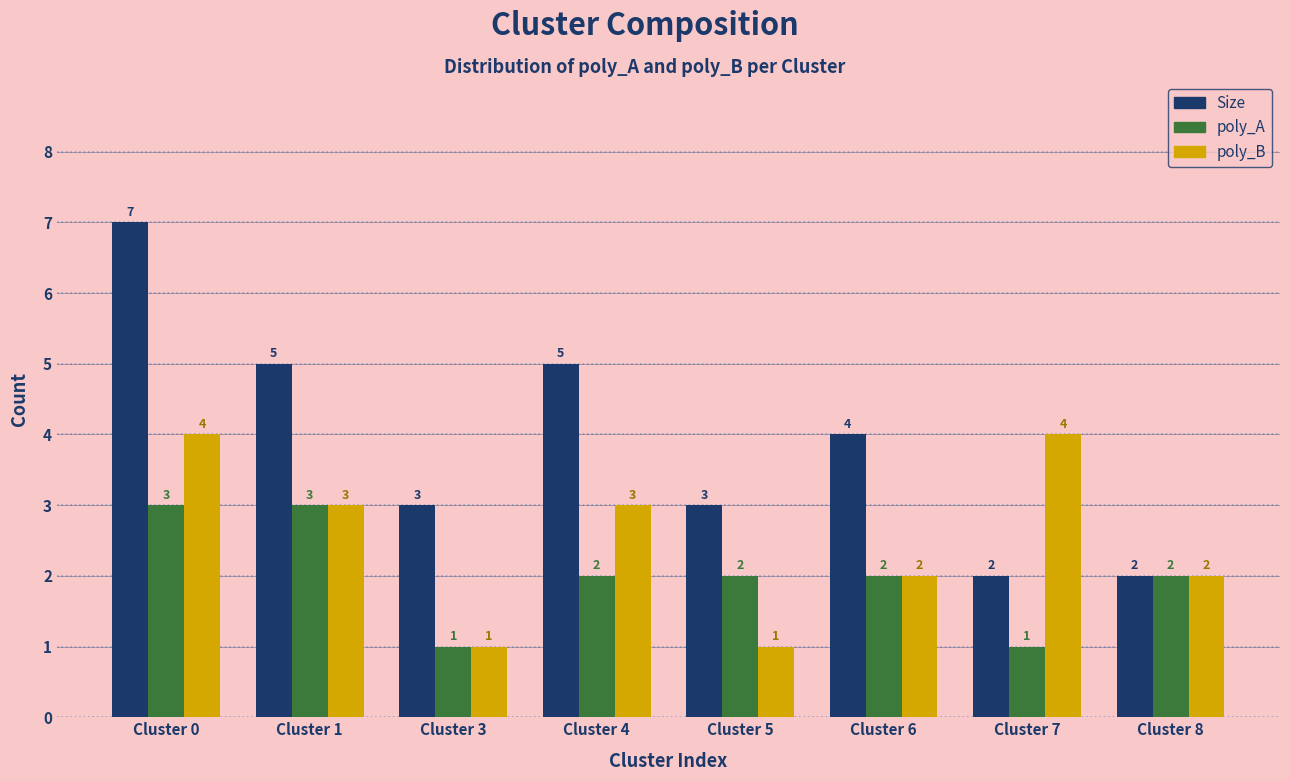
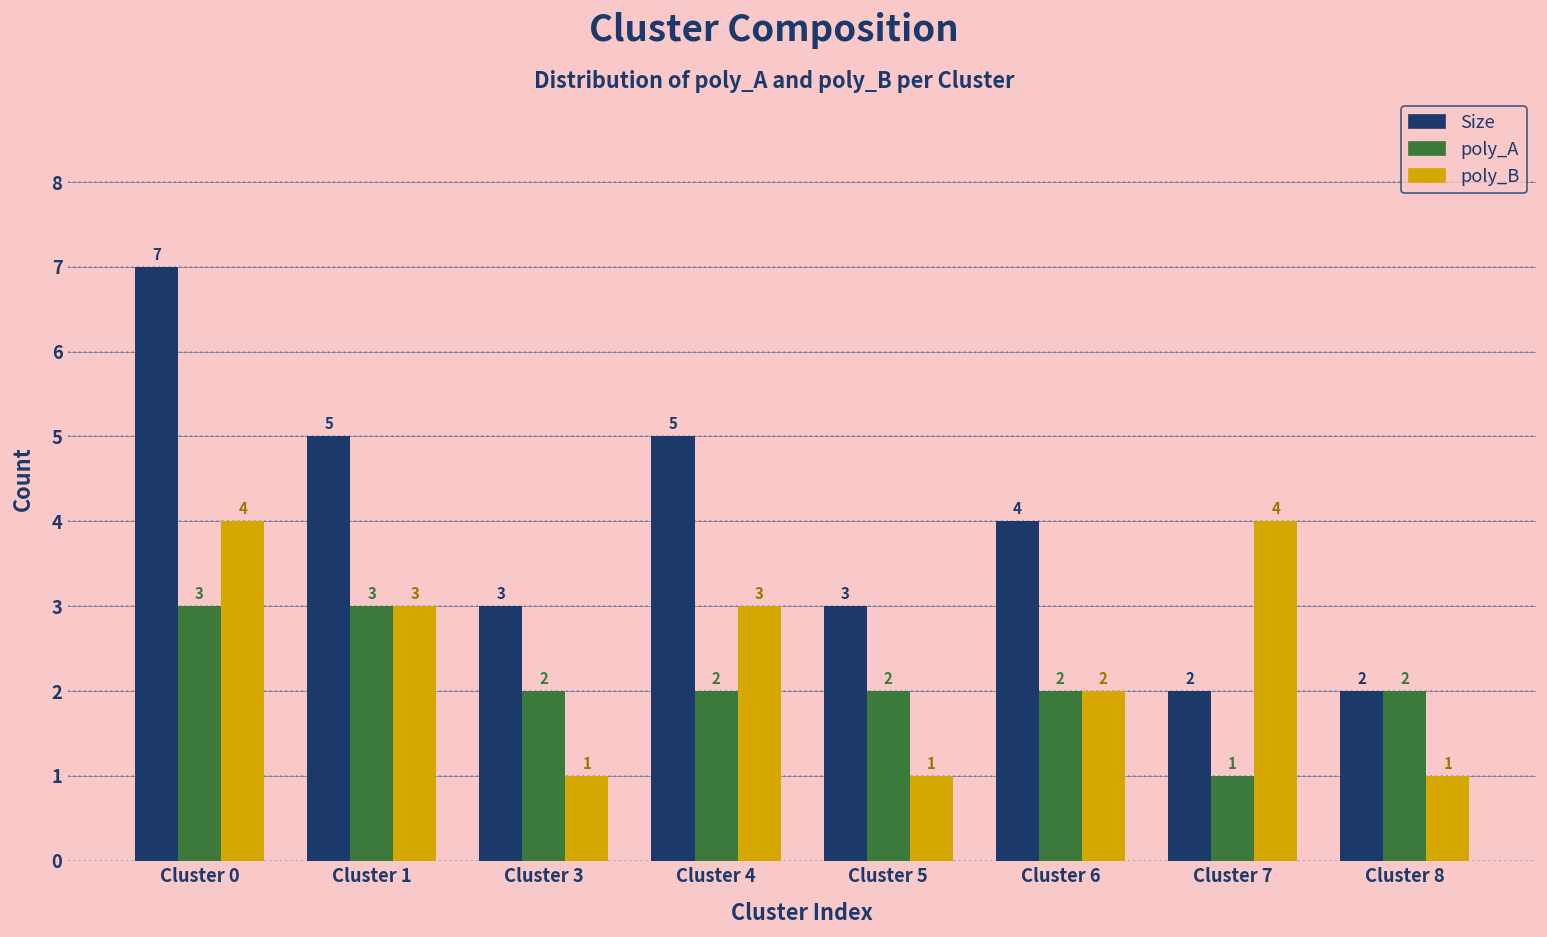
poly_A, Cluster 3: 1 -> 2
poly_B, Cluster 8: 2 -> 1
